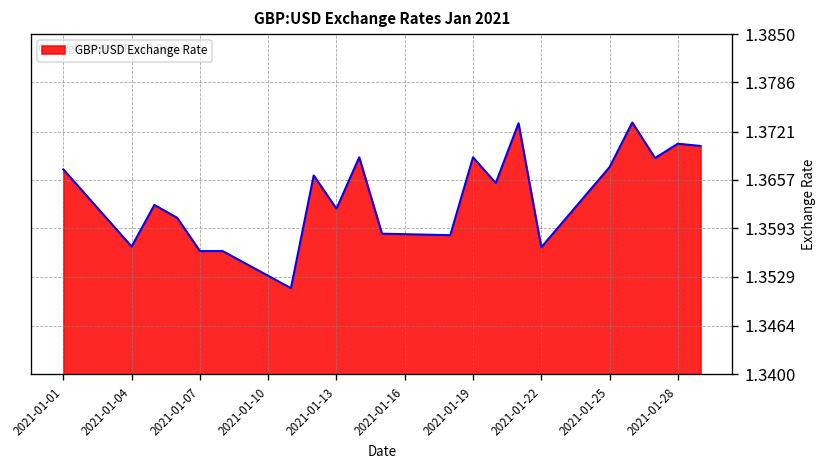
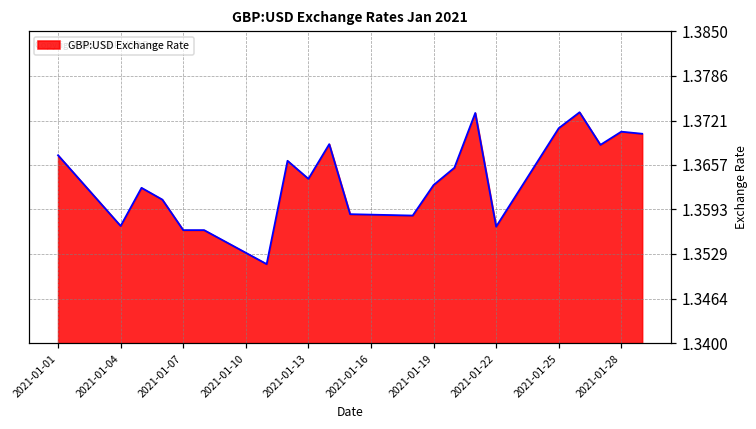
2021-01-13: 1.362 -> 1.364
2021-01-19: 1.369 -> 1.363
2021-01-25: 1.367 -> 1.371
